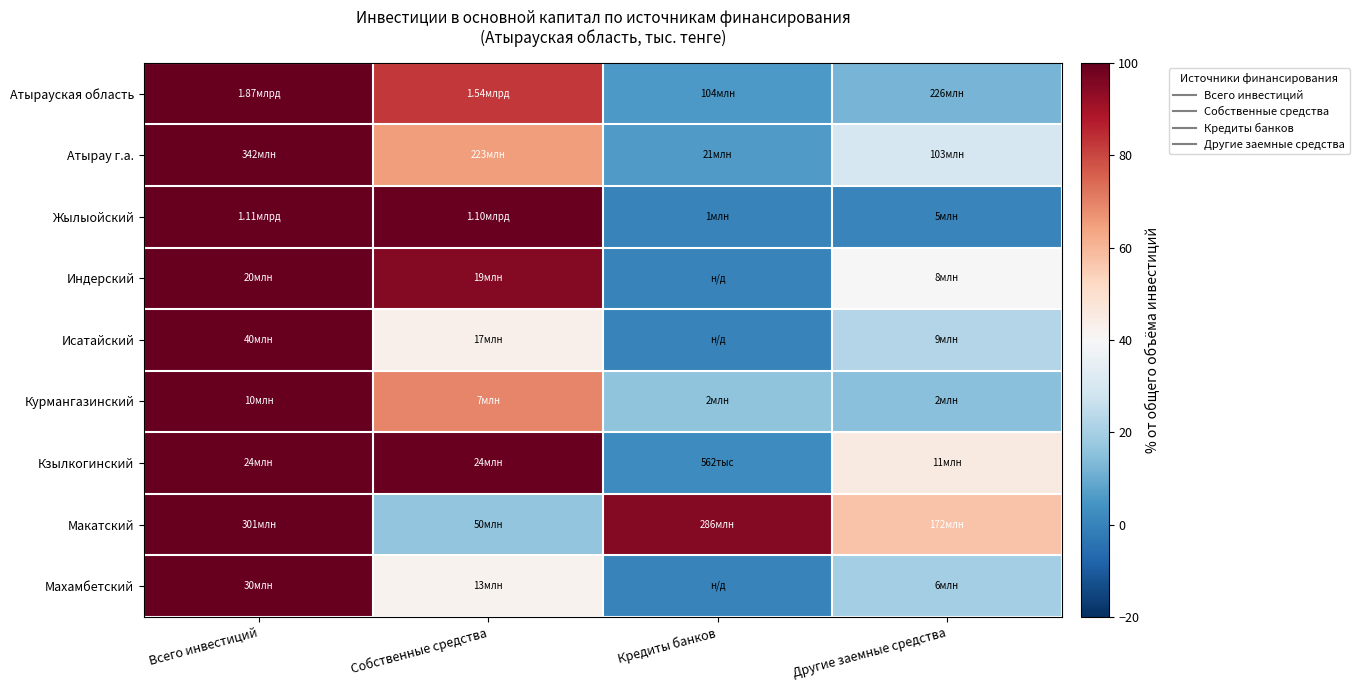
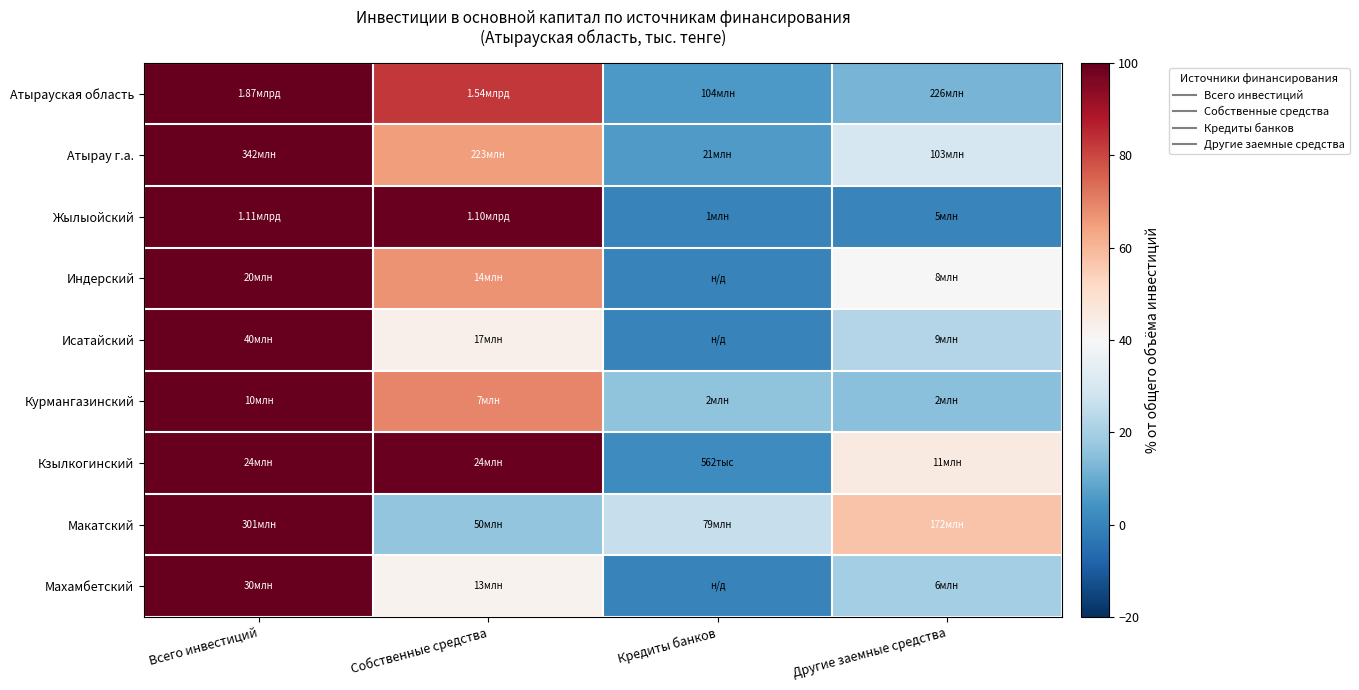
Индерский, Собственные средства: 19 -> 14
Макатский, Кредиты банков: 286 -> 79
